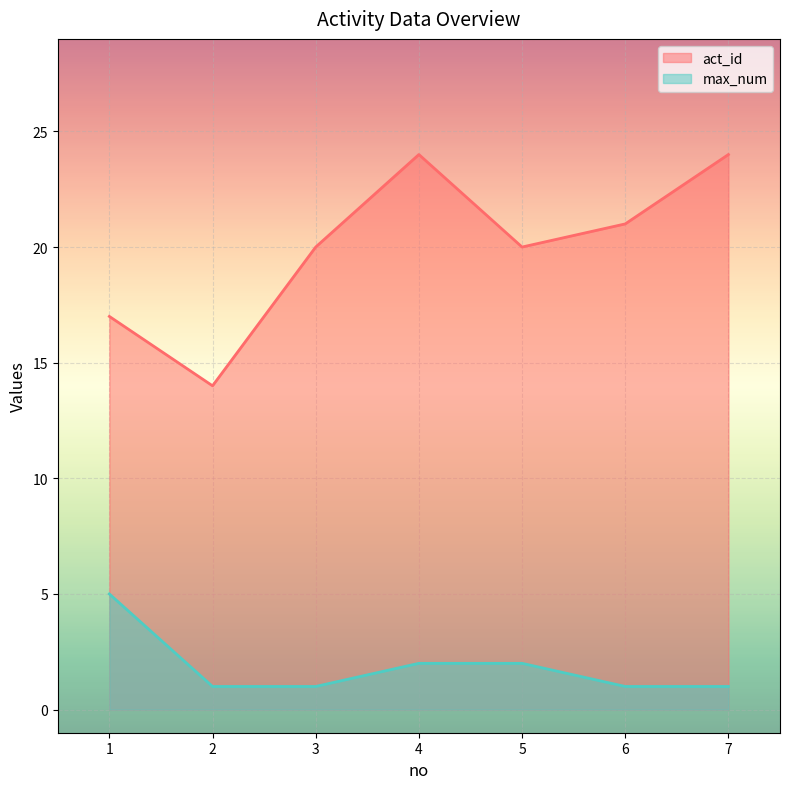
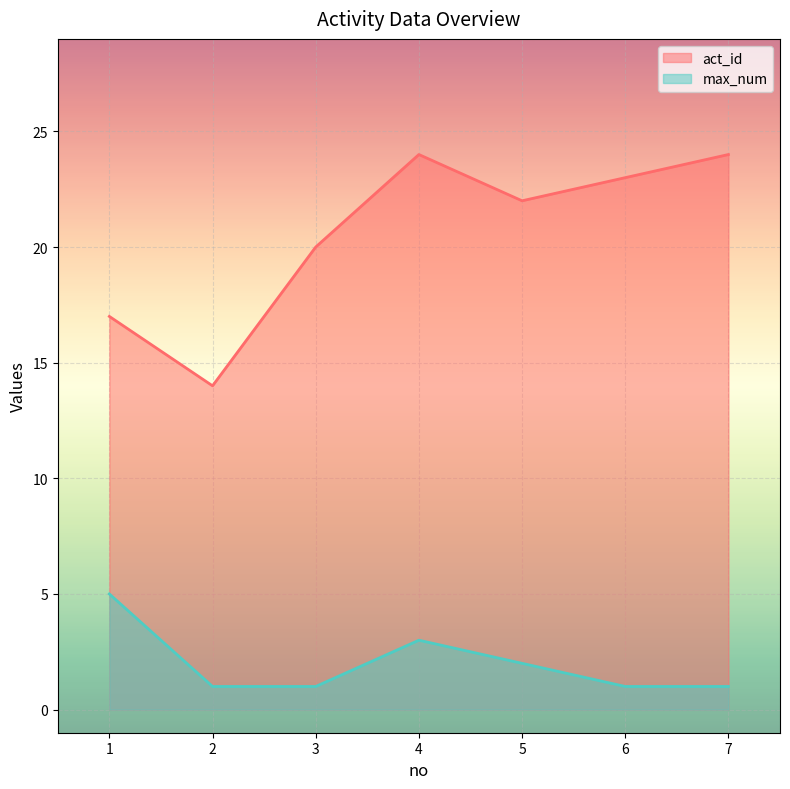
max_num, 4: 2 -> 3
act_id, 5: 20 -> 22
act_id, 6: 21 -> 23
